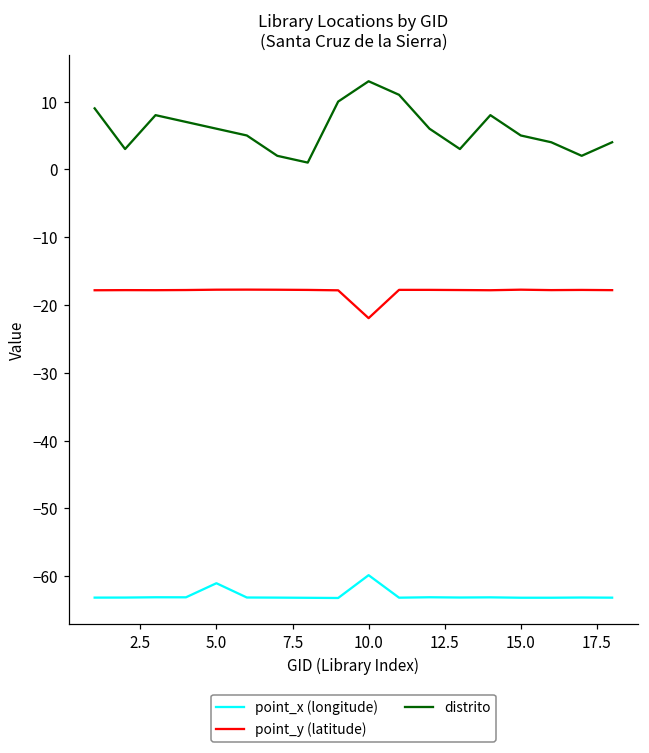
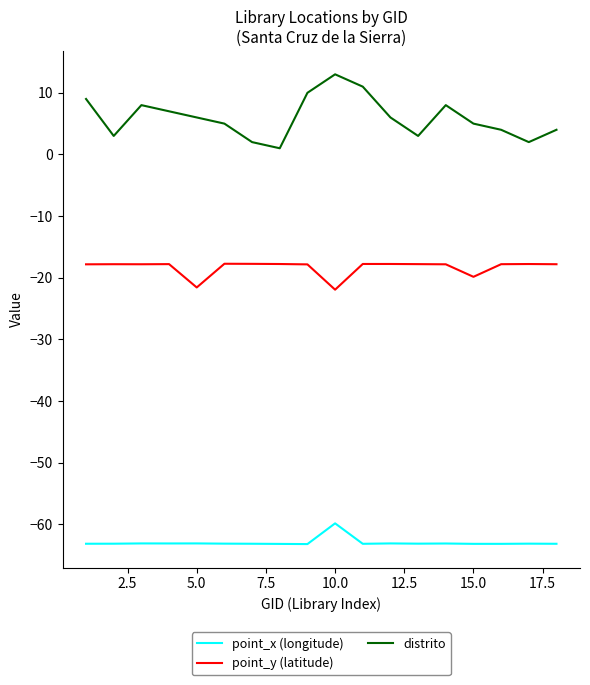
point_x (longitude), 5.0: -61 -> -63
point_y (latitude), 5.0: -18 -> -22
point_y (latitude), 15.0: -18 -> -20
